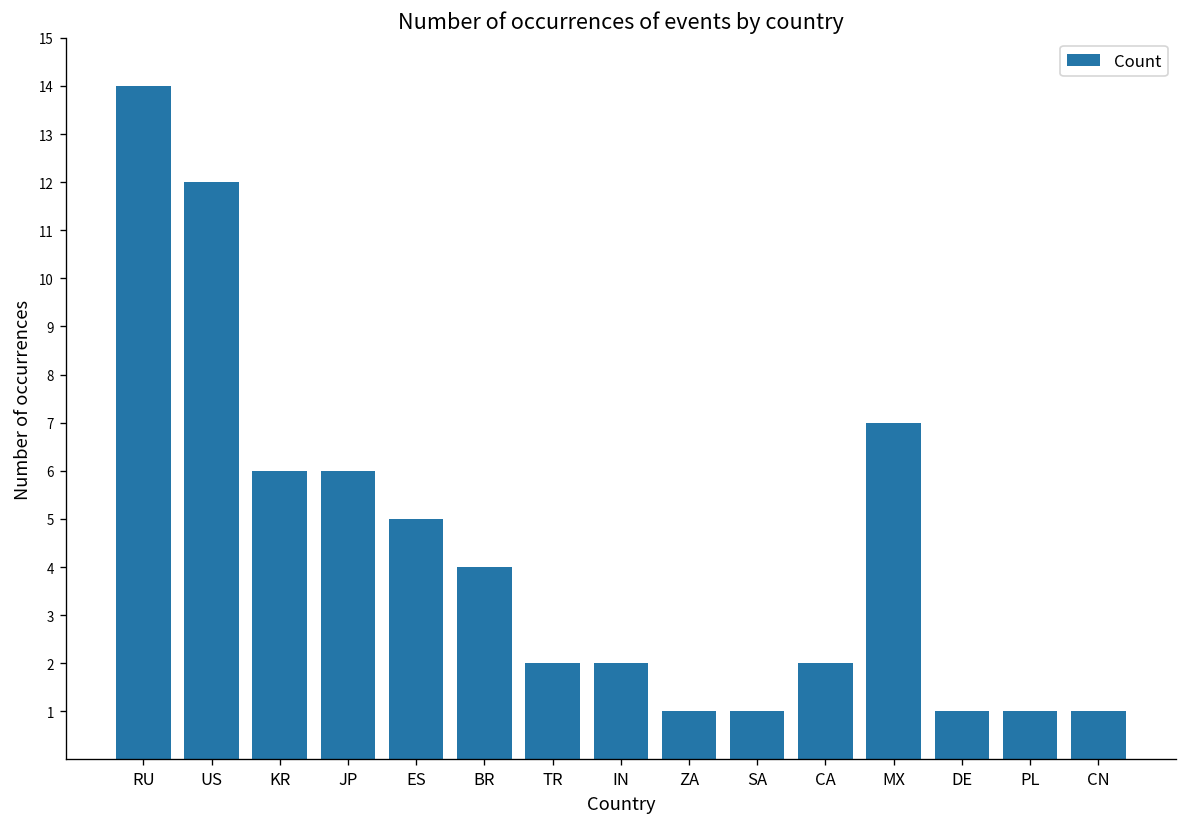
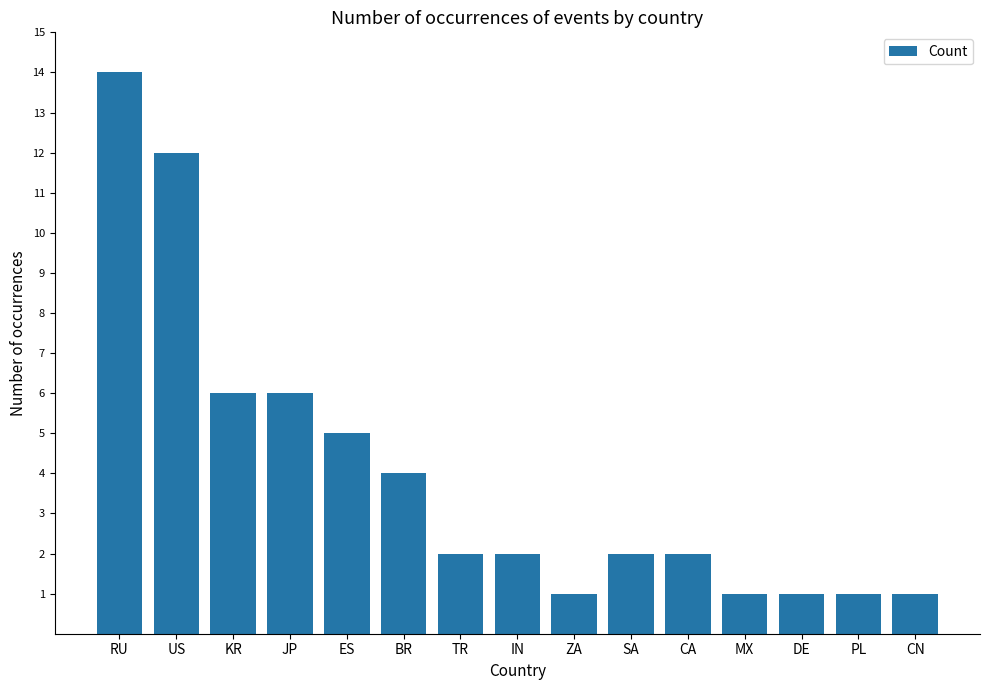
SA: 1 -> 2
MX: 7 -> 1
